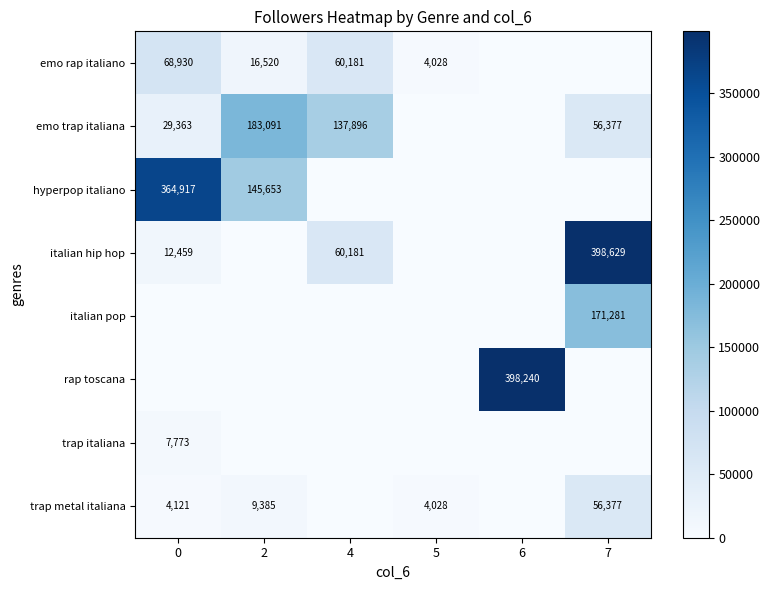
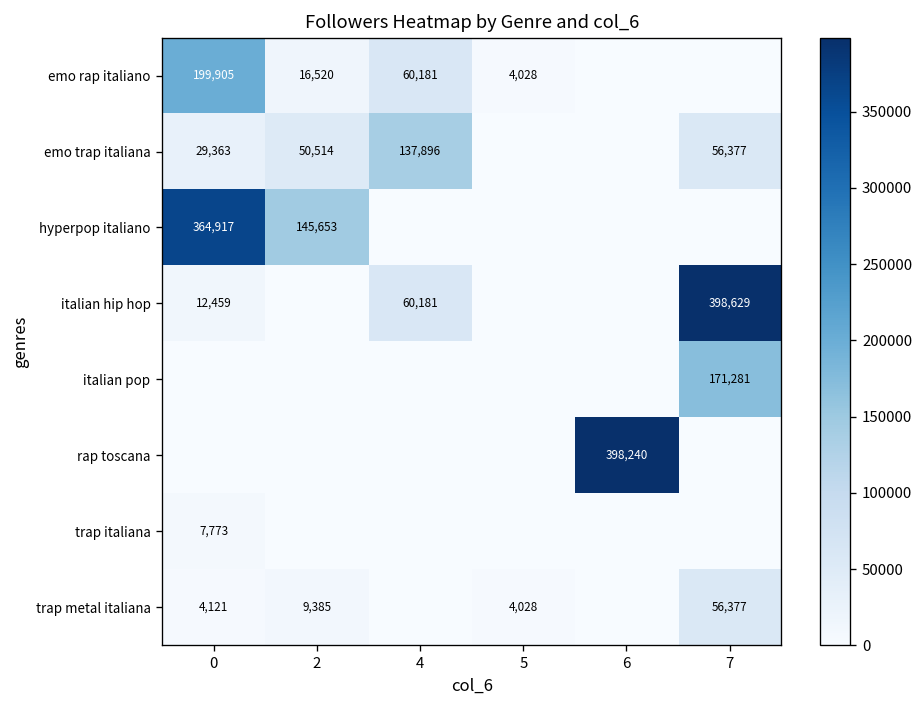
emo rap italiano, 0: 68,930 -> 199,905
emo trap italiana, 2: 183,091 -> 50,514
